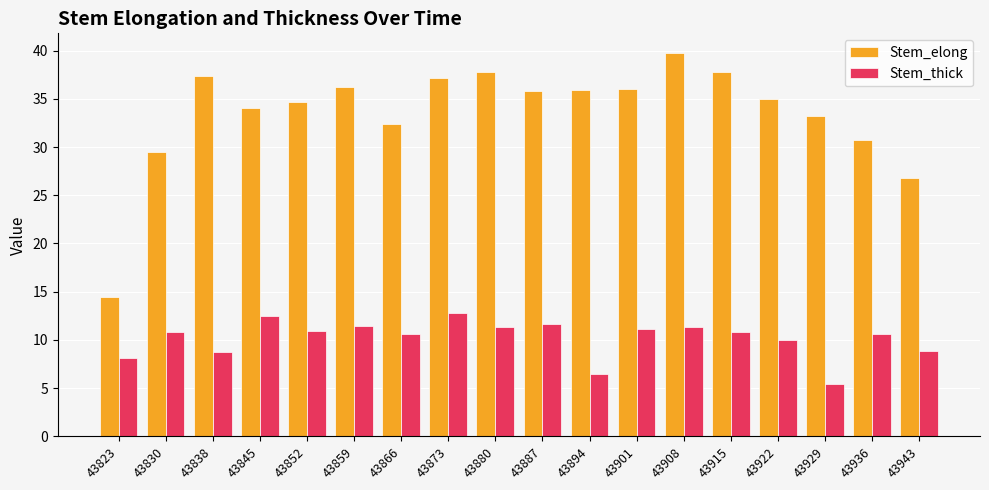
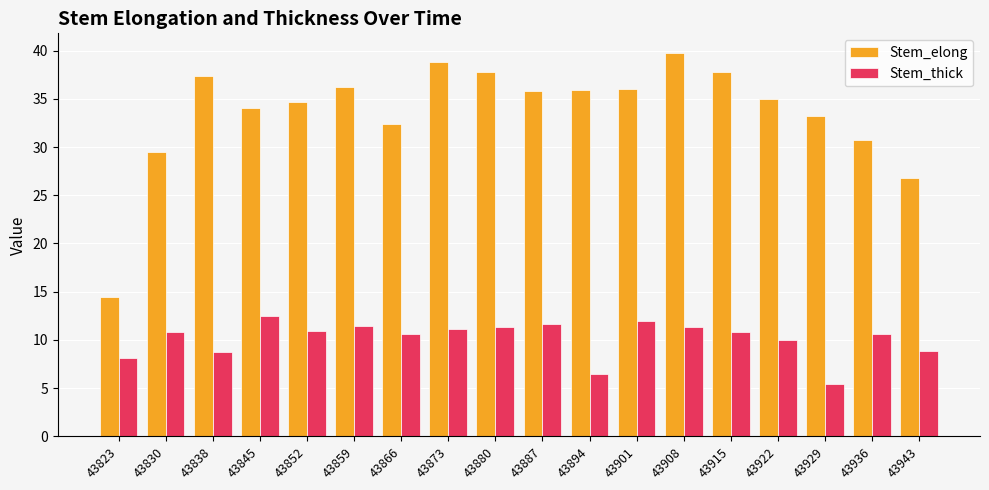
Stem_elong, 43873: 37 -> 39
Stem_thick, 43873: 13 -> 11
Stem_thick, 43901: 11 -> 12
